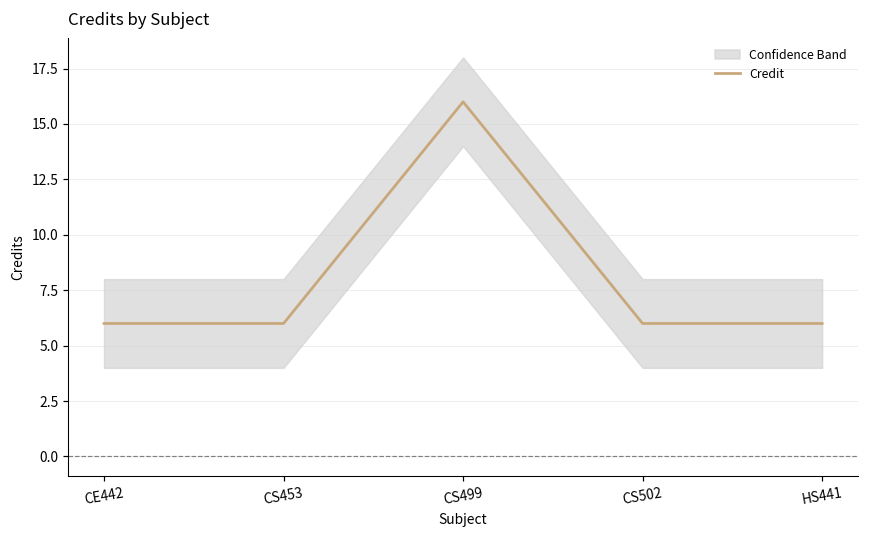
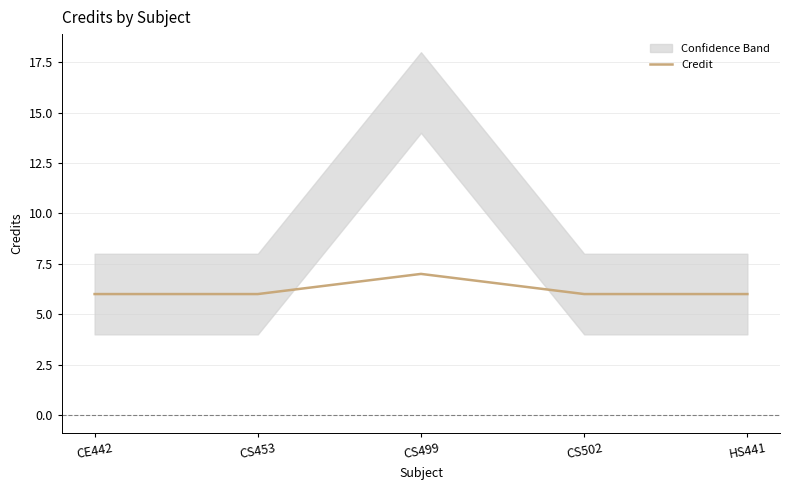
Credit, CS499: 16 -> 7
